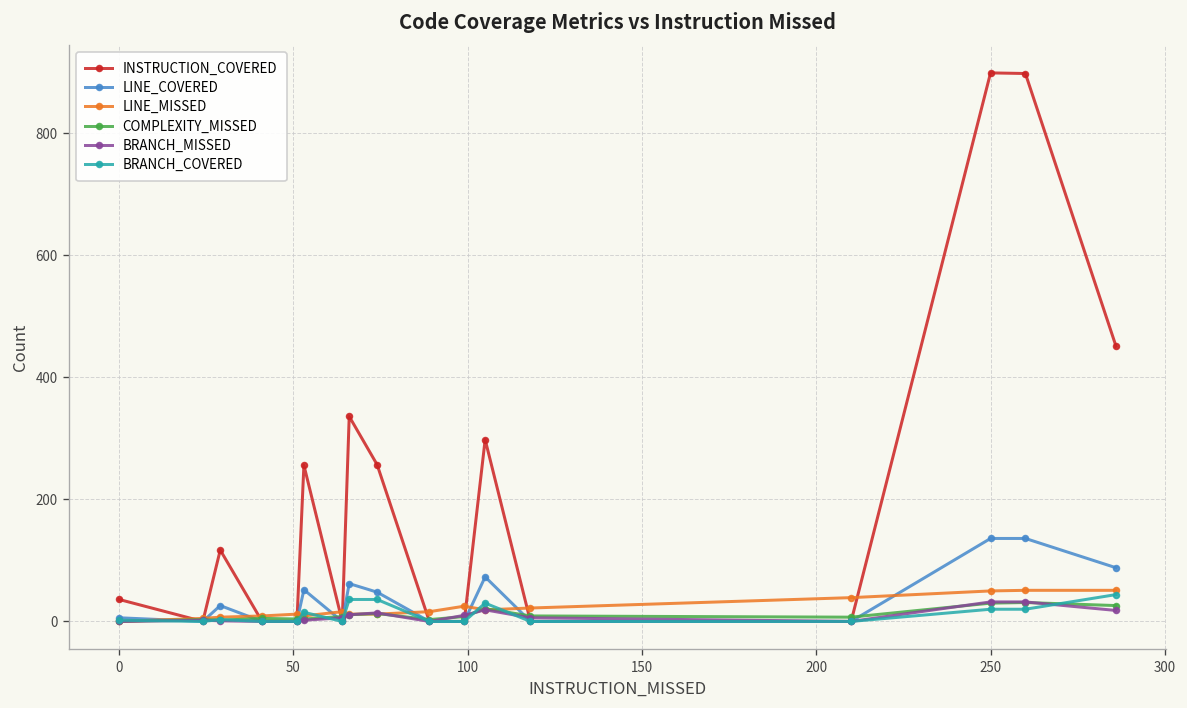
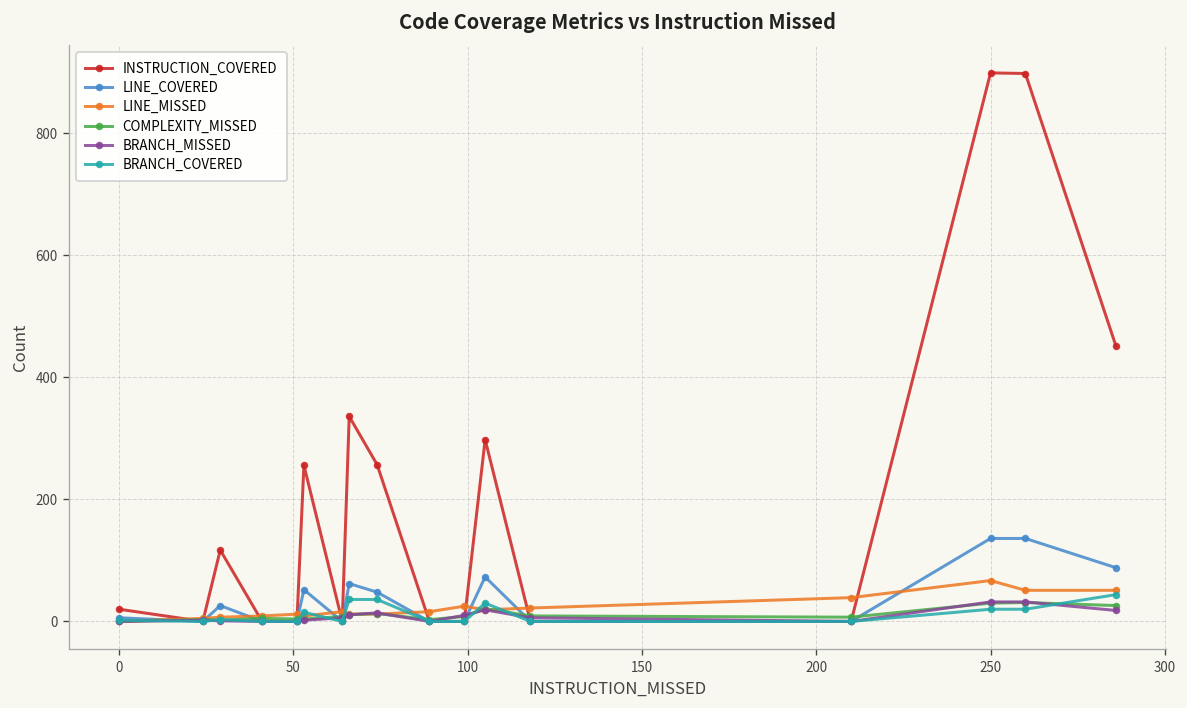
INSTRUCTION_COVERED, 0: 40 -> 20
LINE_MISSED, 250: 50 -> 70
